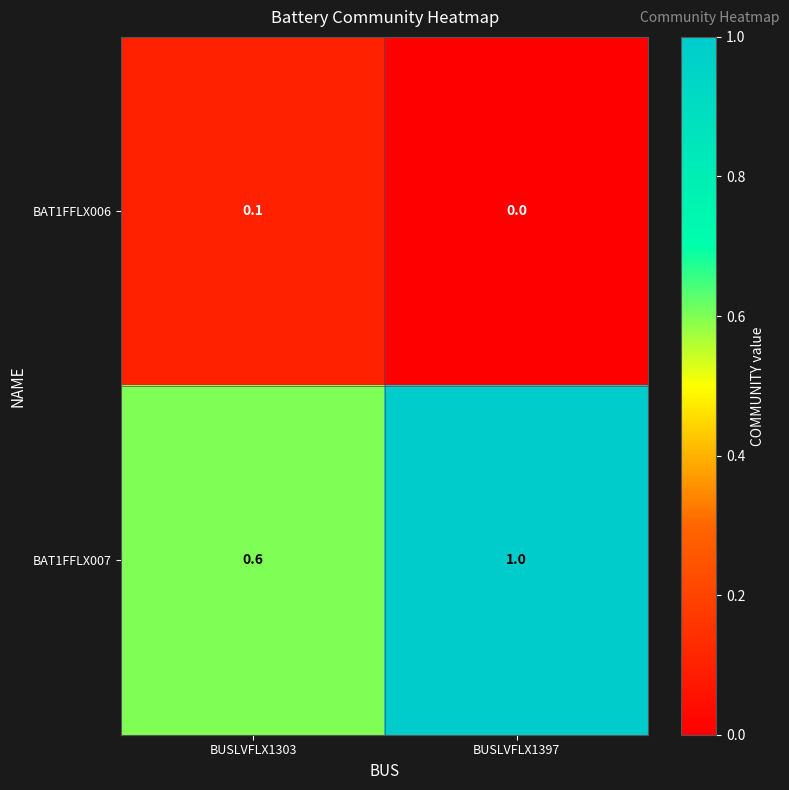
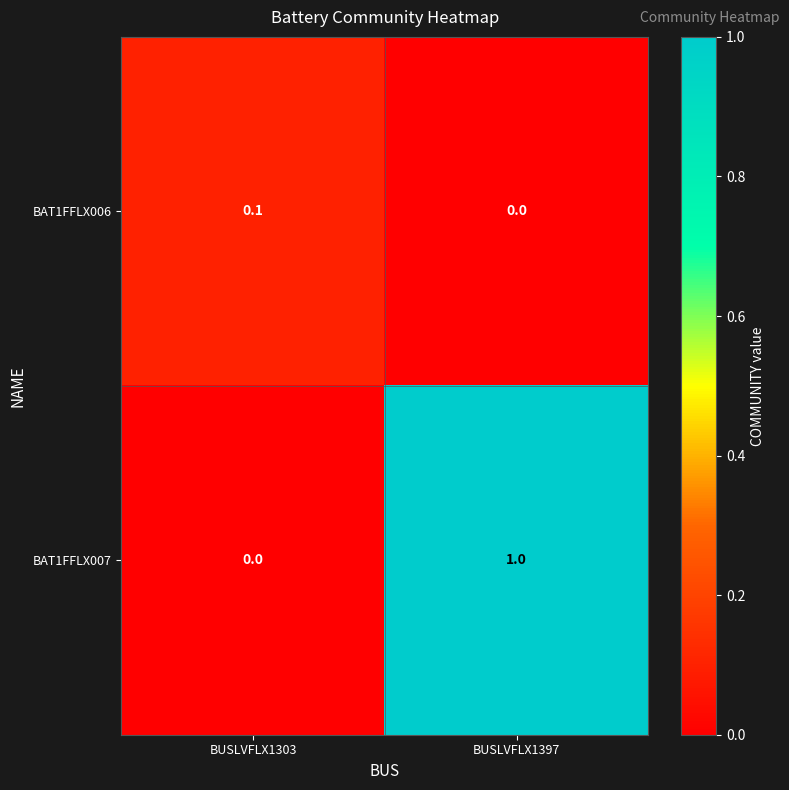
BAT1FFLX007, BUSLVFLX1303: 0.6 -> 0.0
